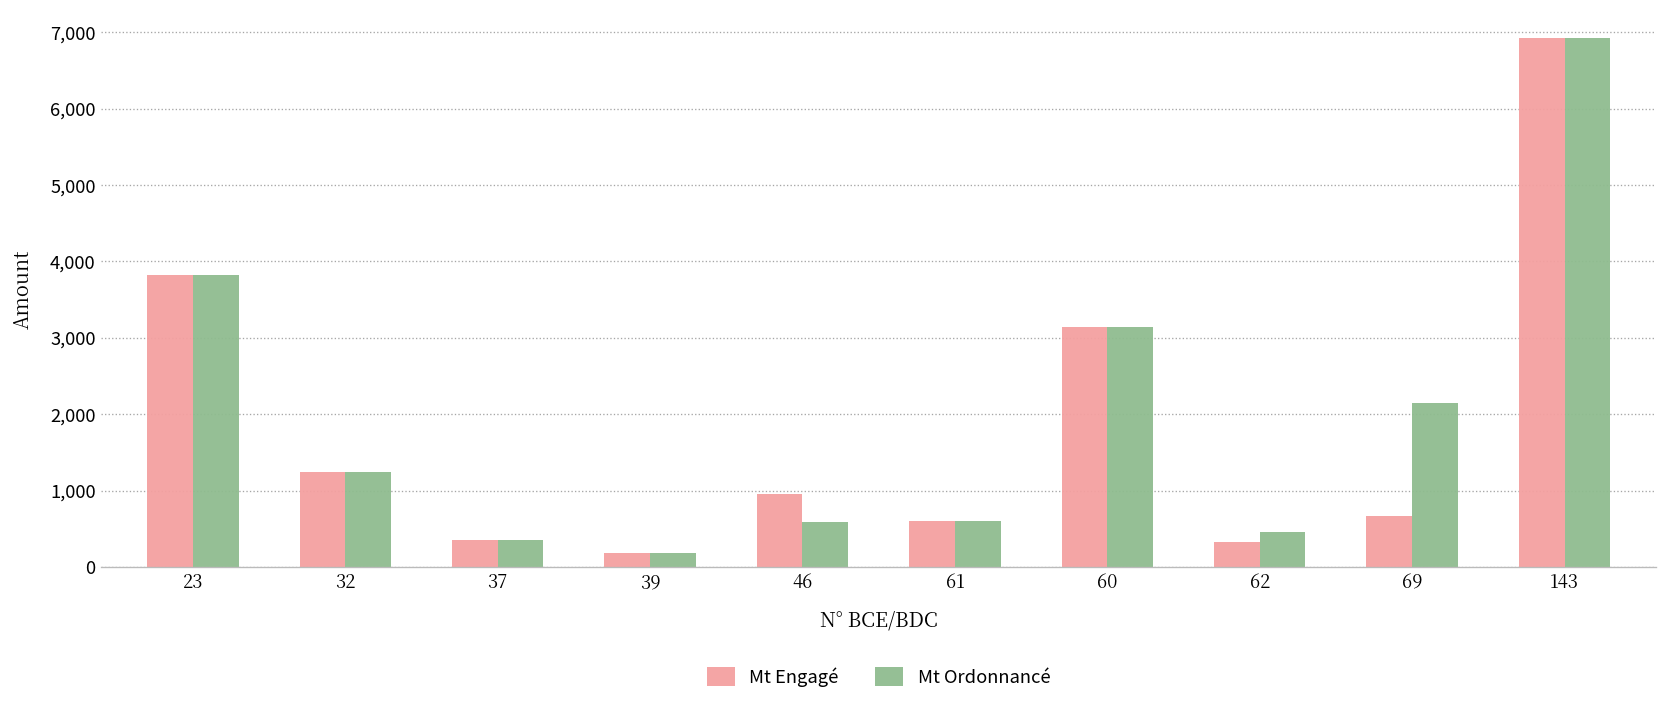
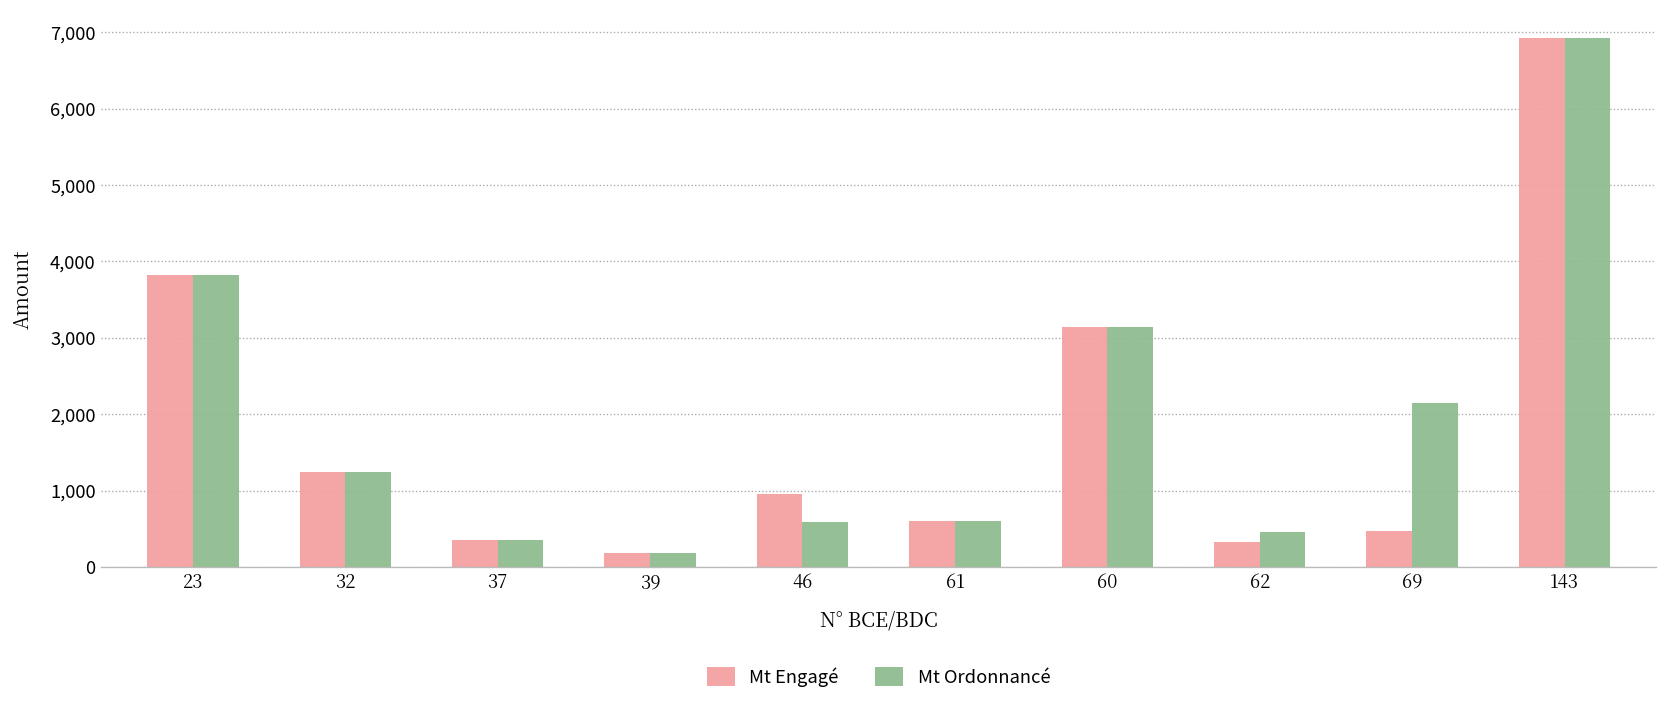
Mt Engagé, 69: 700 -> 500
